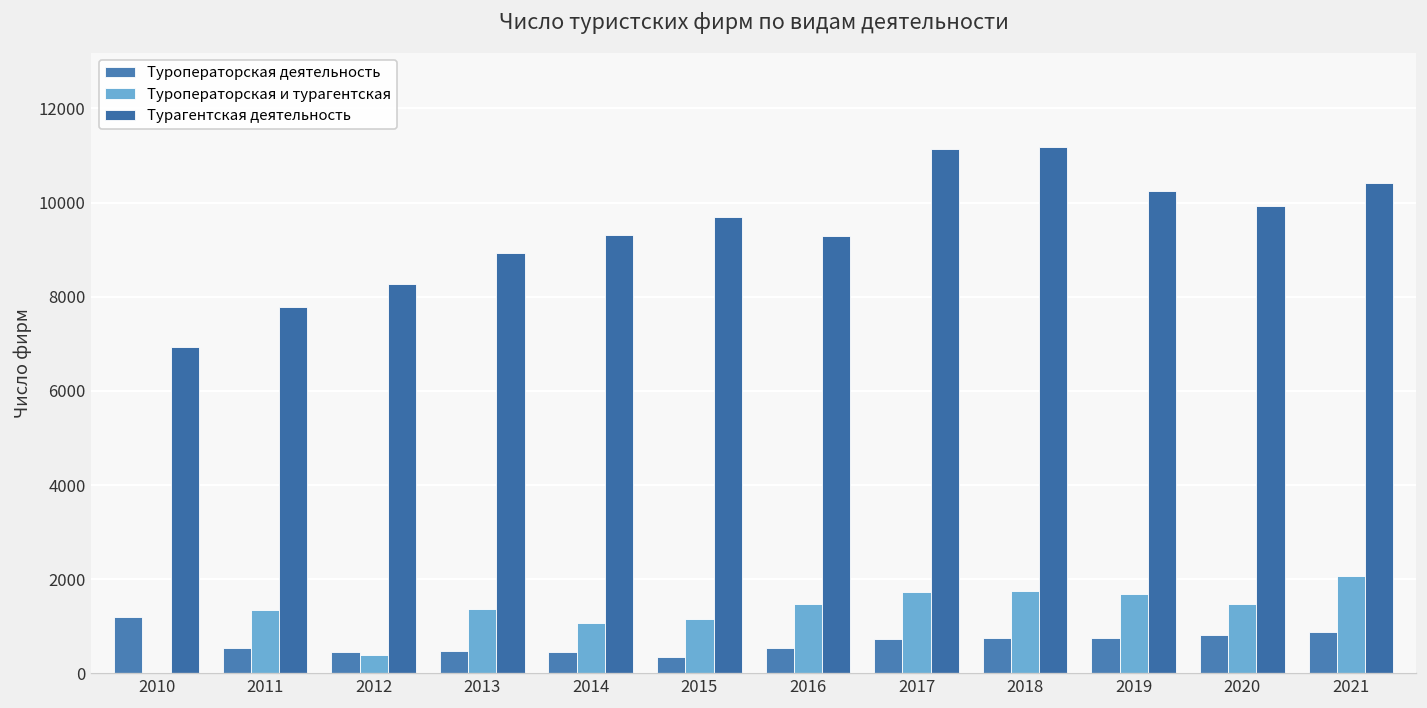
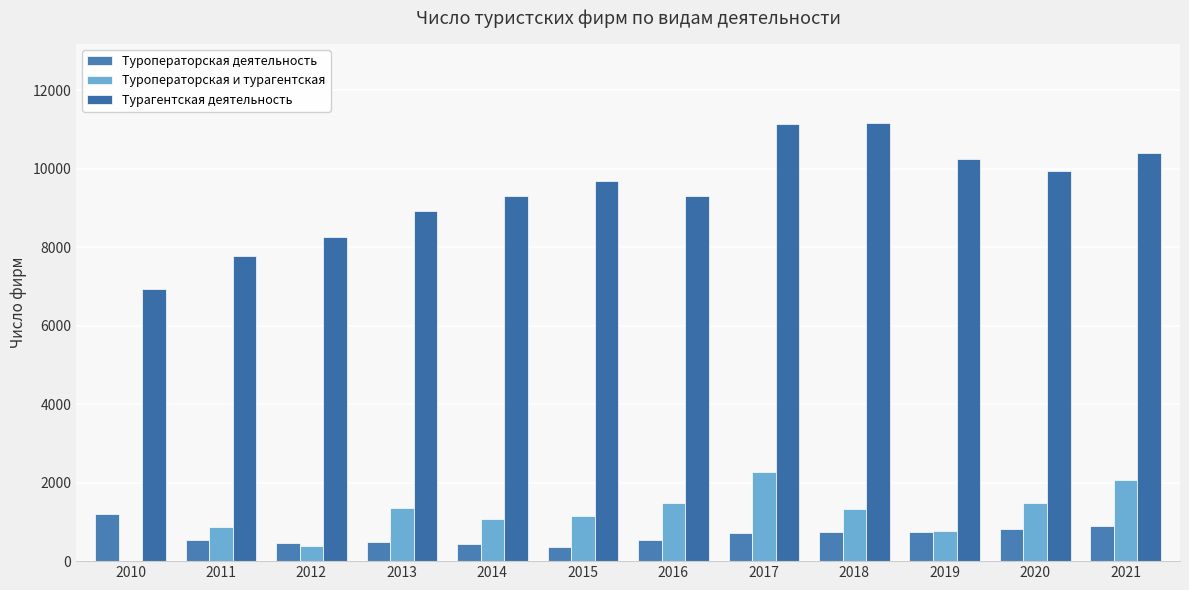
Туроператорская и турагентская, 2011: 1400 -> 900
Туроператорская и турагентская, 2017: 1700 -> 2300
Туроператорская и турагентская, 2018: 1800 -> 1300
Туроператорская и турагентская, 2019: 1700 -> 800
